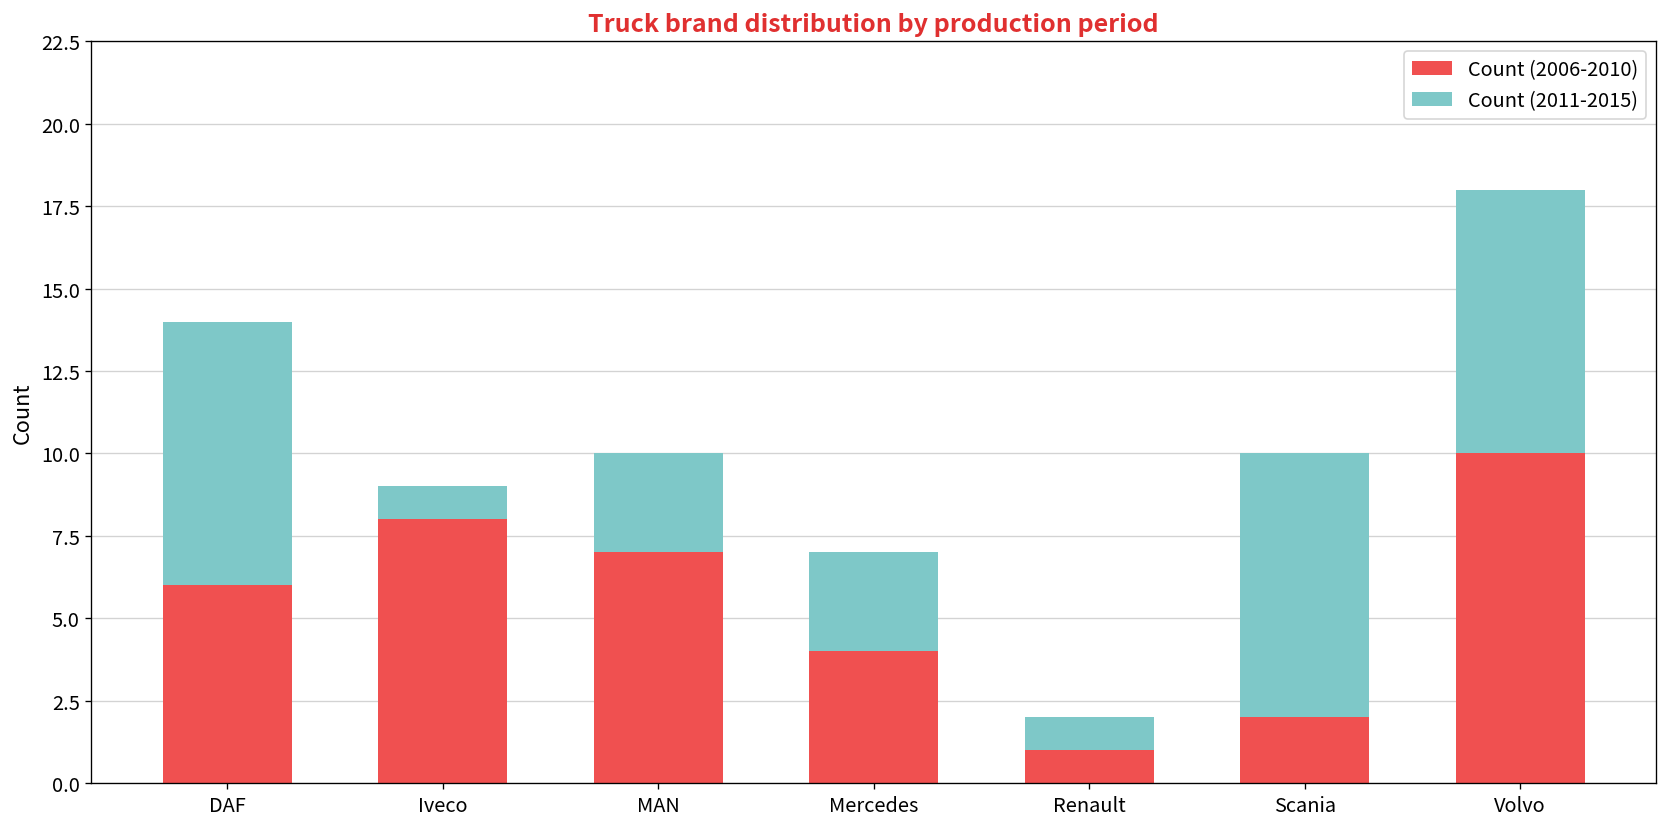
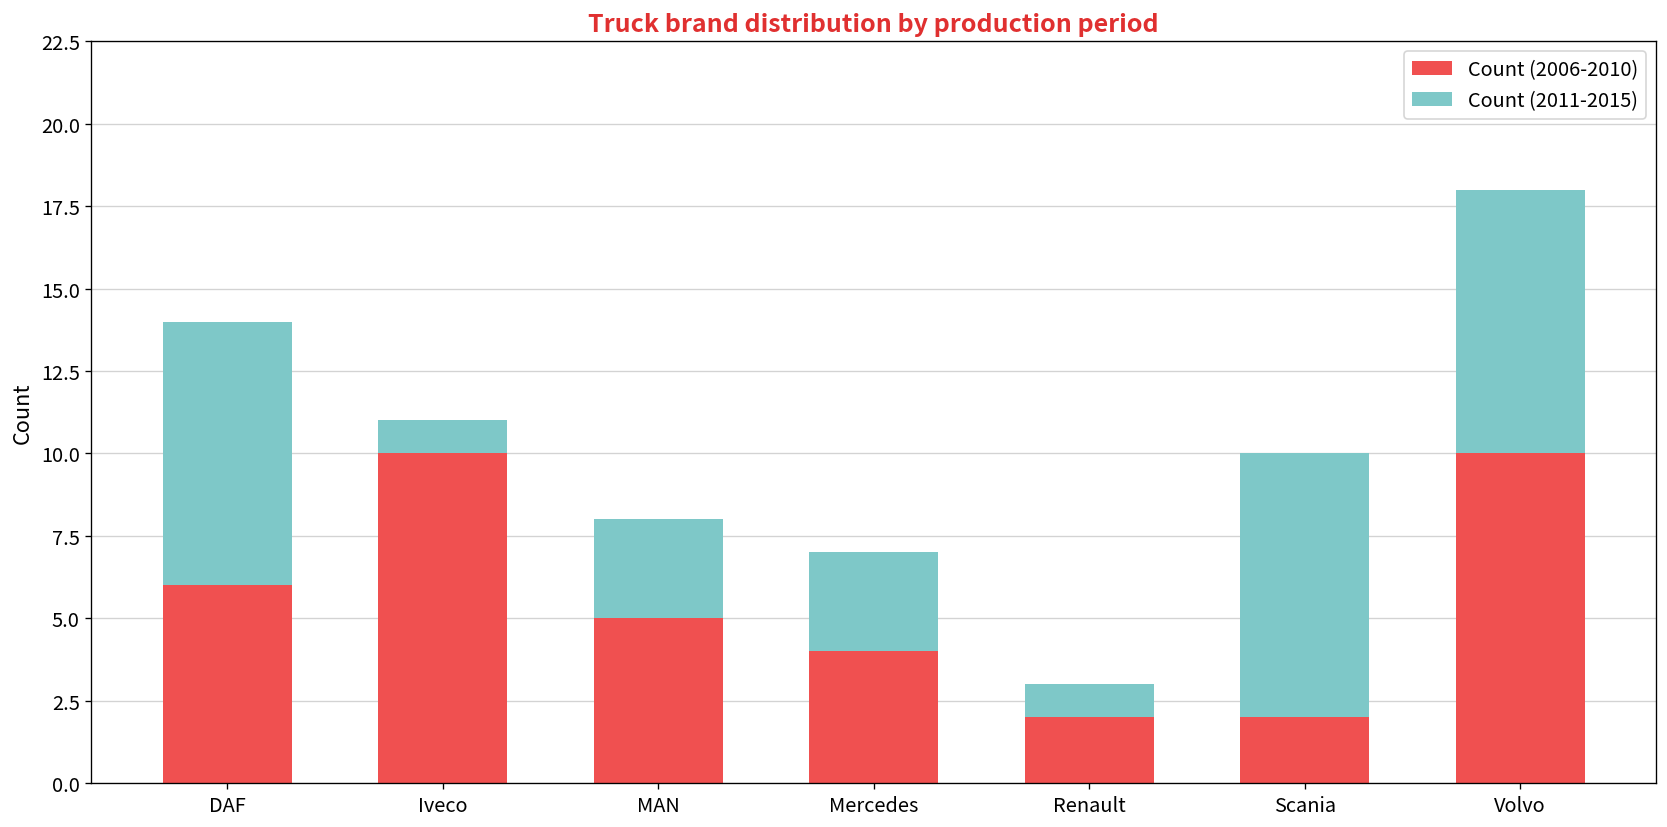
Count (2006-2010), Iveco: 8 -> 10
Count (2006-2010), MAN: 7 -> 5
Count (2006-2010), Renault: 1 -> 2
